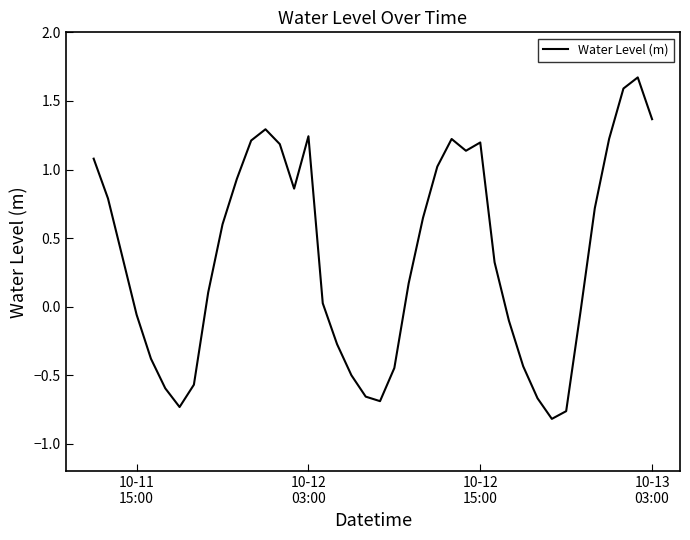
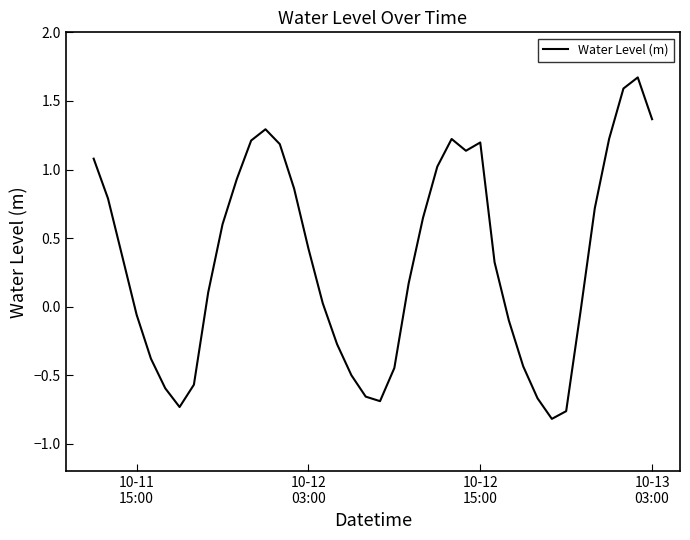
10-12 03:00: 1.24 -> 0.42
